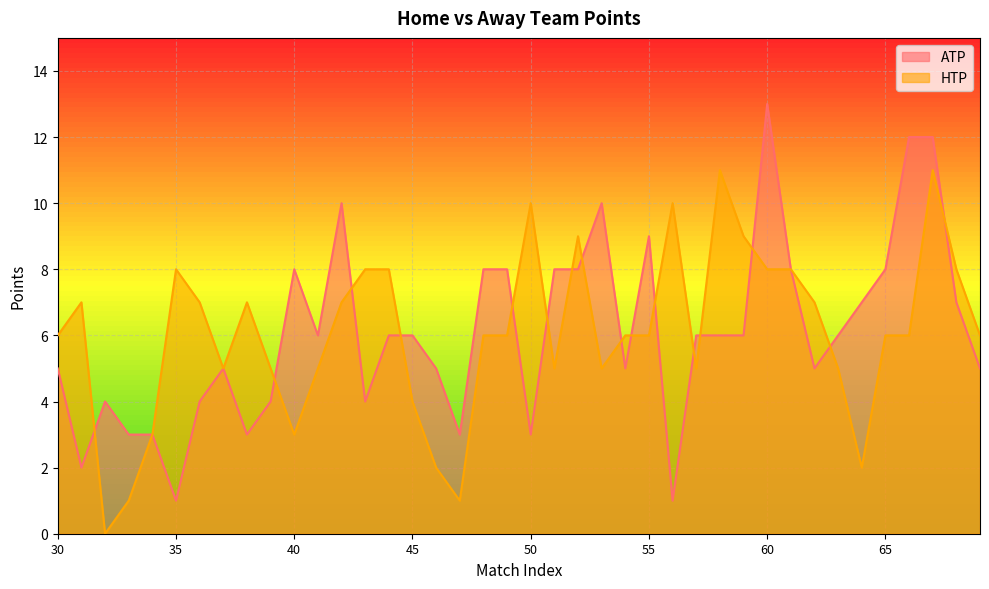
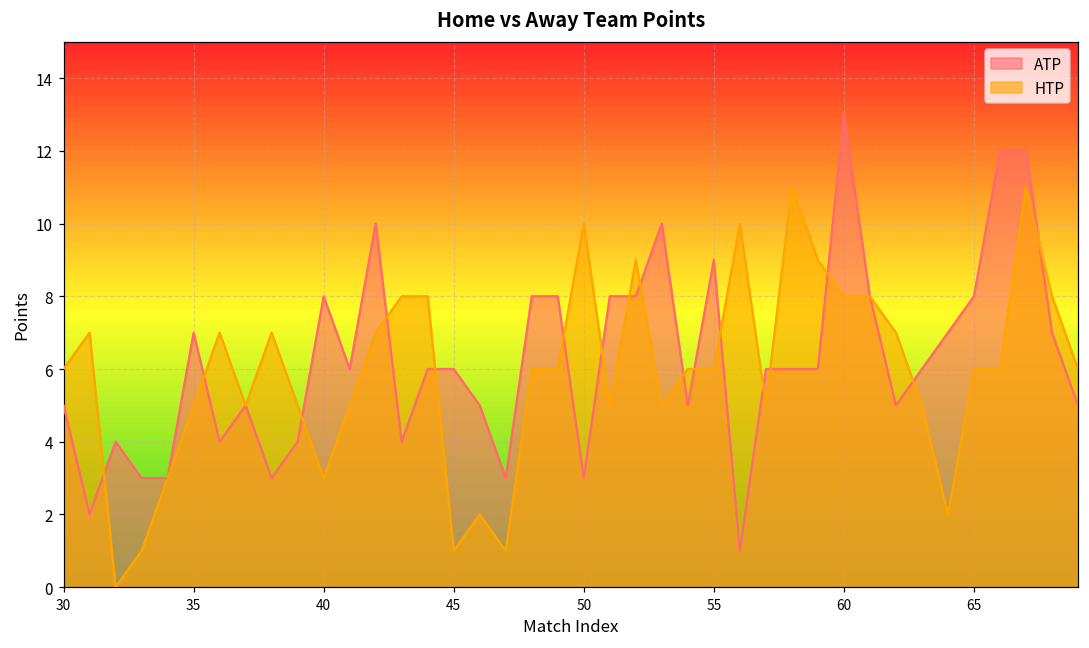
ATP, 35: 1 -> 7
HTP, 35: 8 -> 5
HTP, 45: 4 -> 1
